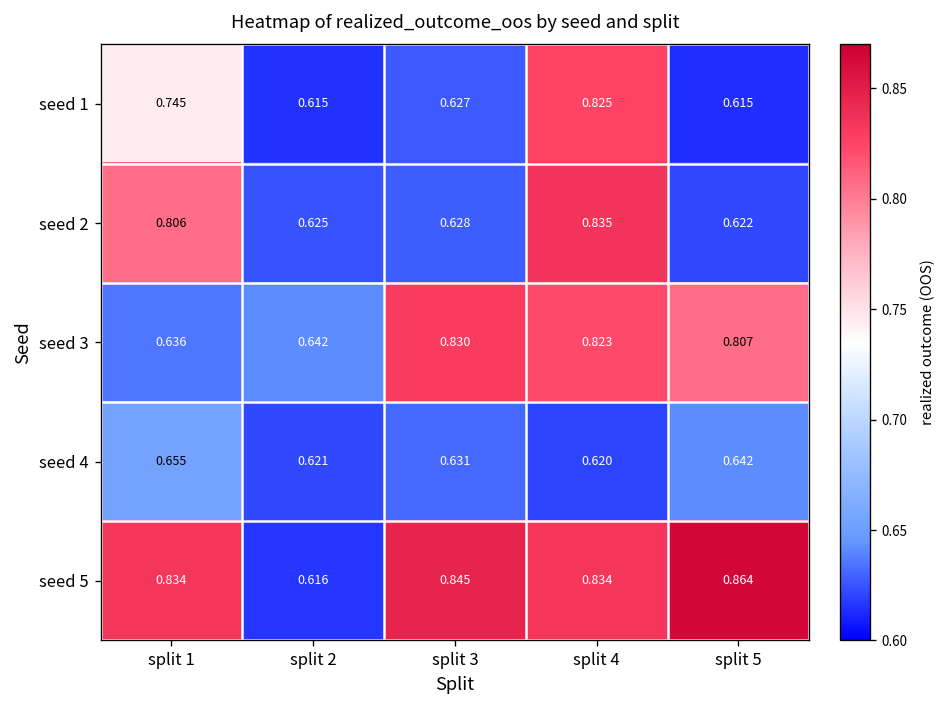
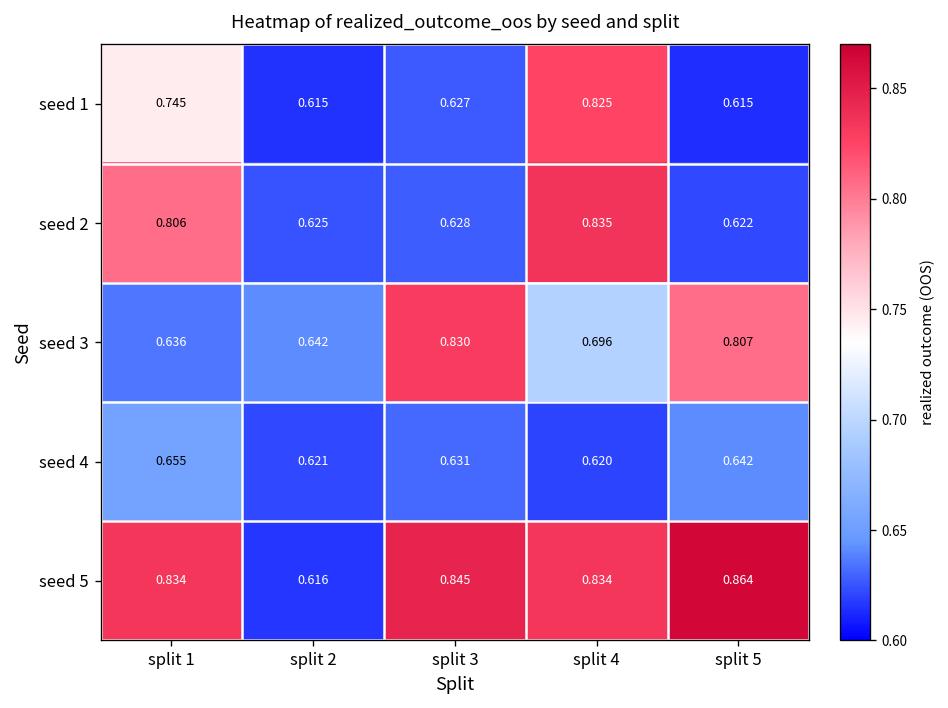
seed 3, split 4: 0.823 -> 0.696
